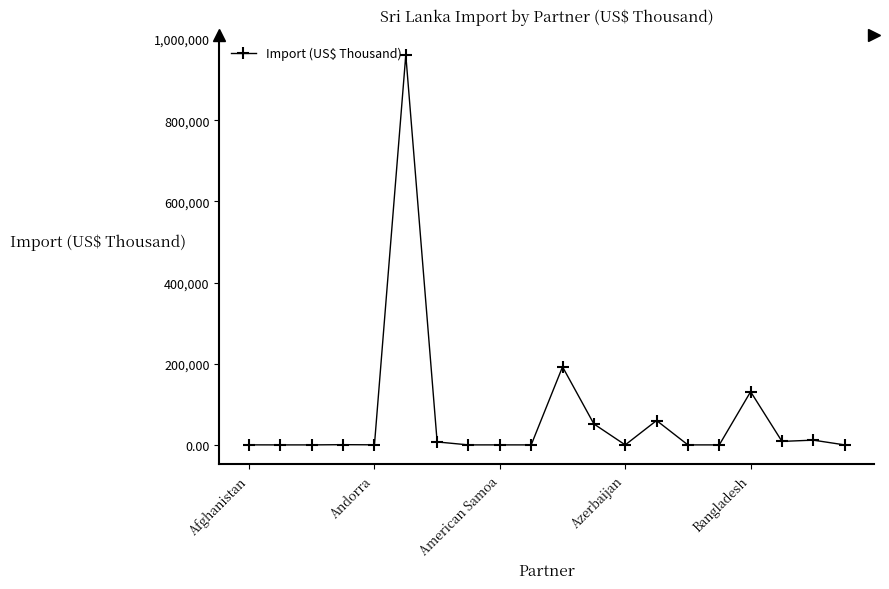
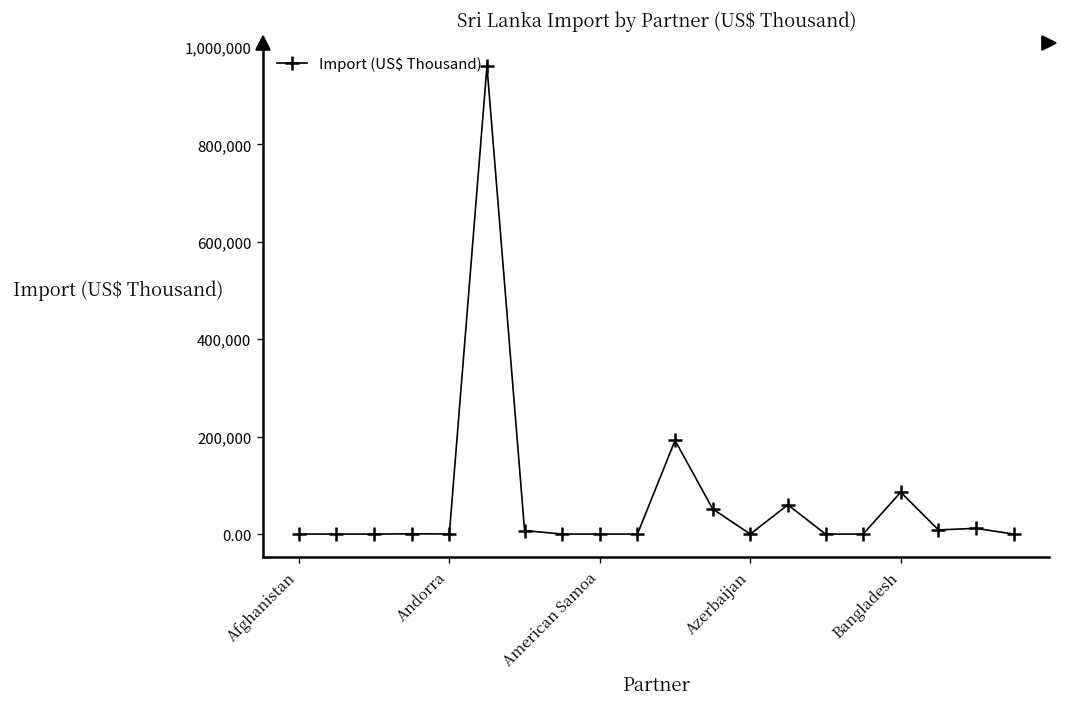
Bangladesh: 130,000 -> 90,000
